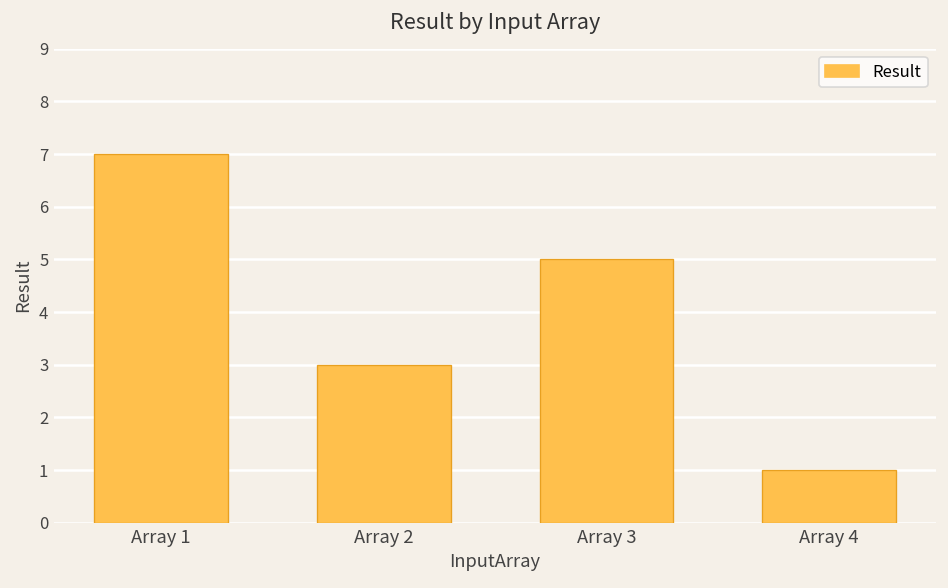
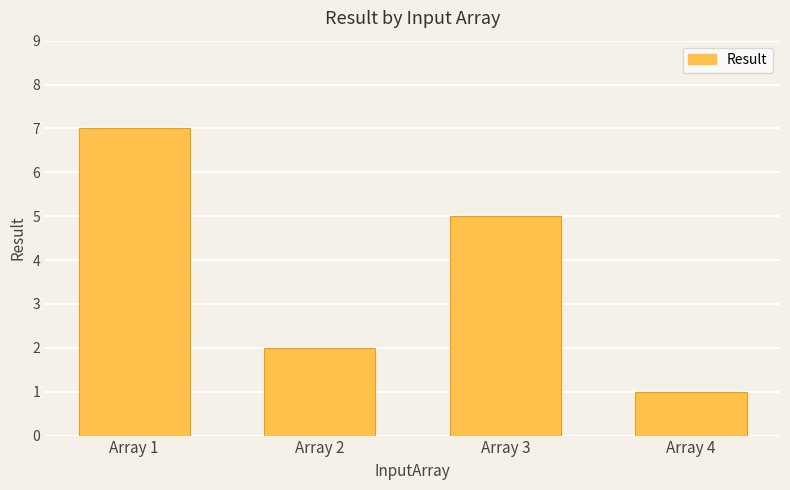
Array 2: 3 -> 2
